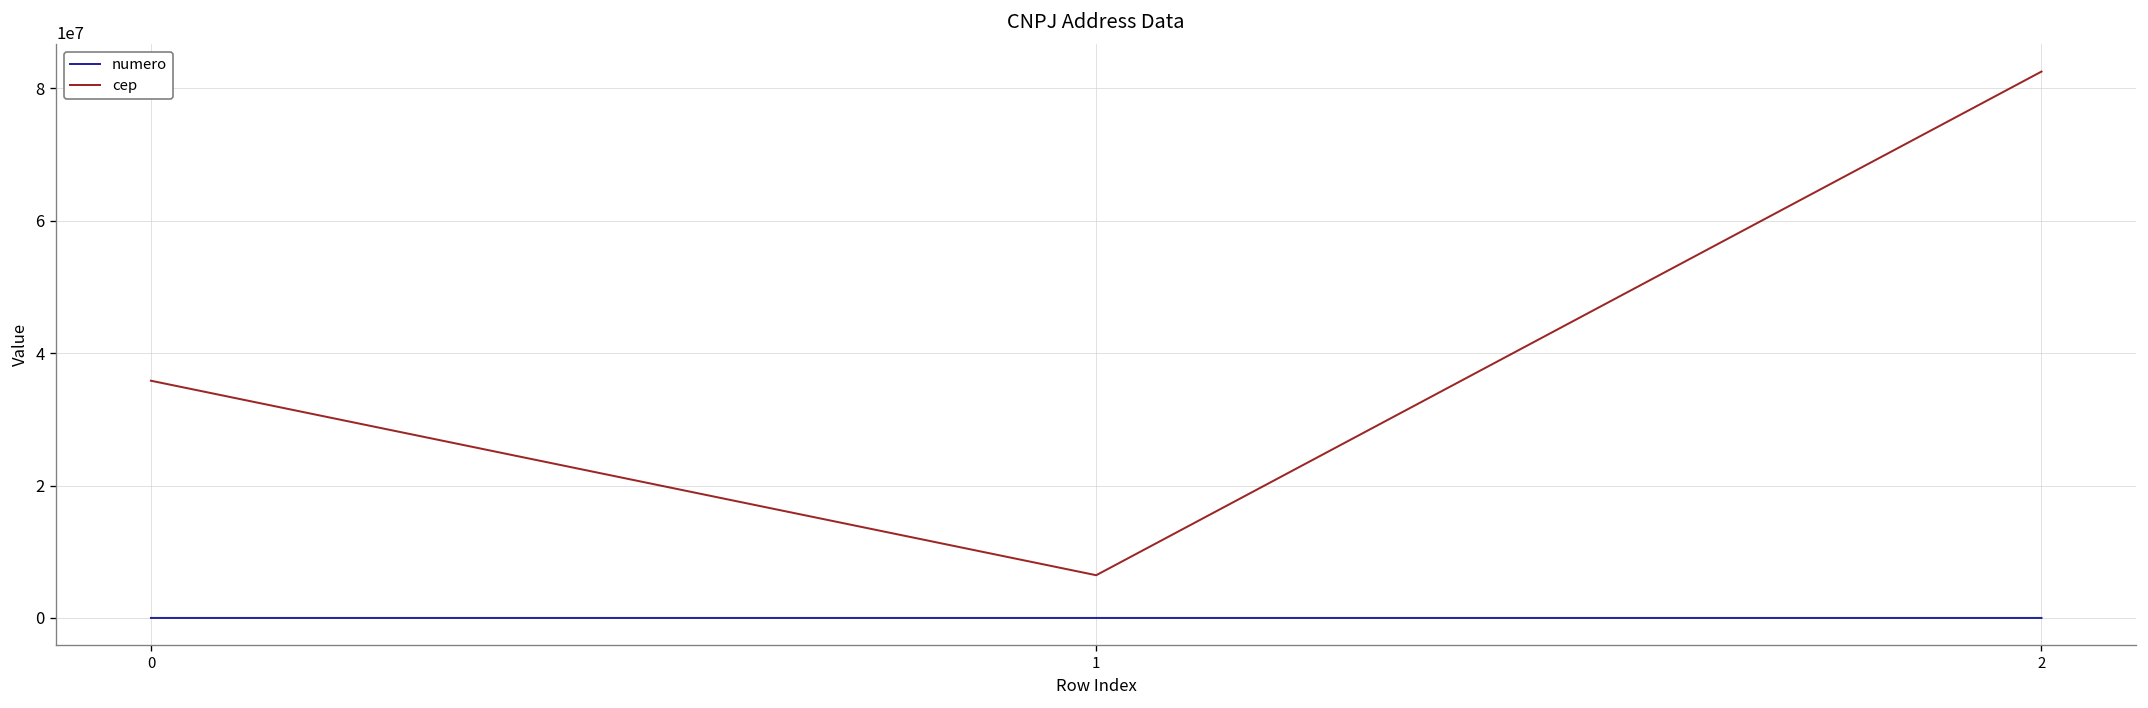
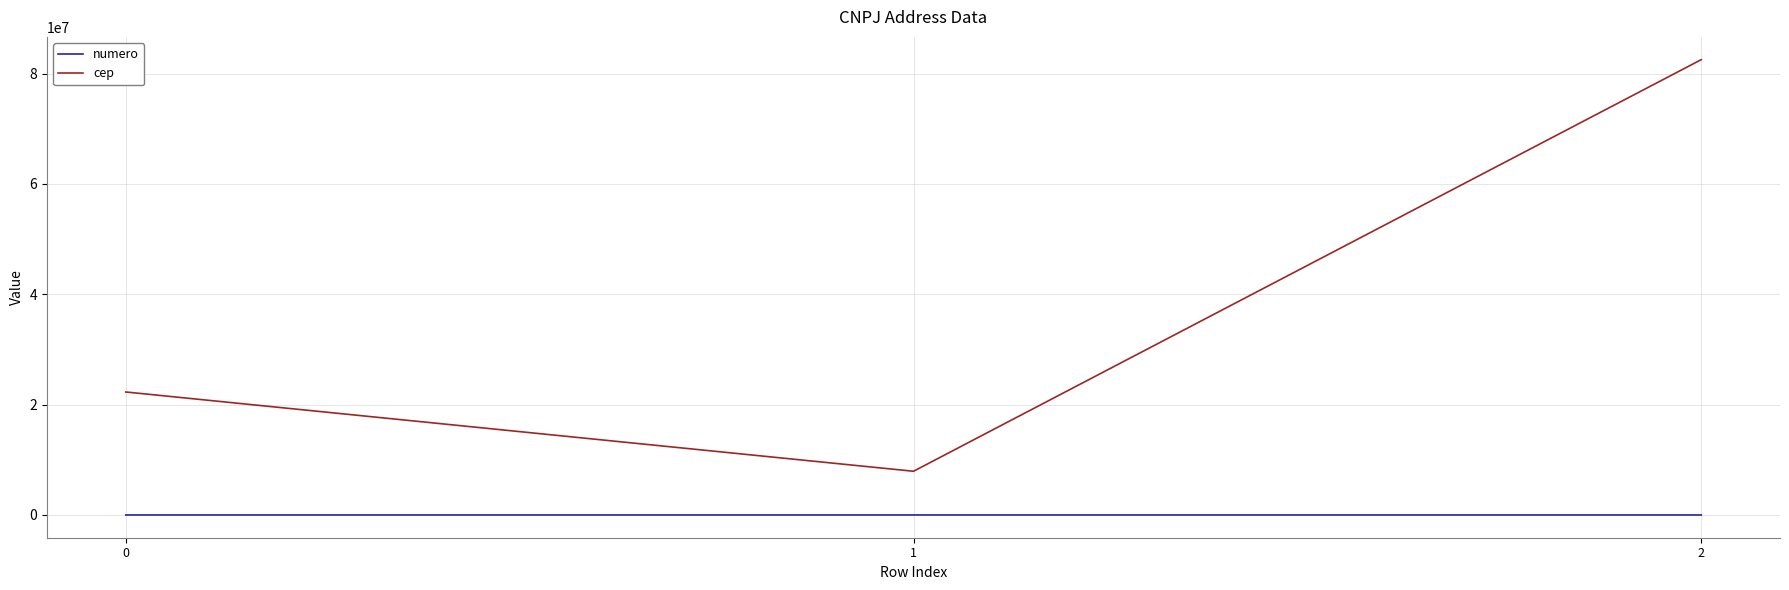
cep, 0: 36000000 -> 22000000
cep, 1: 6000000 -> 8000000
